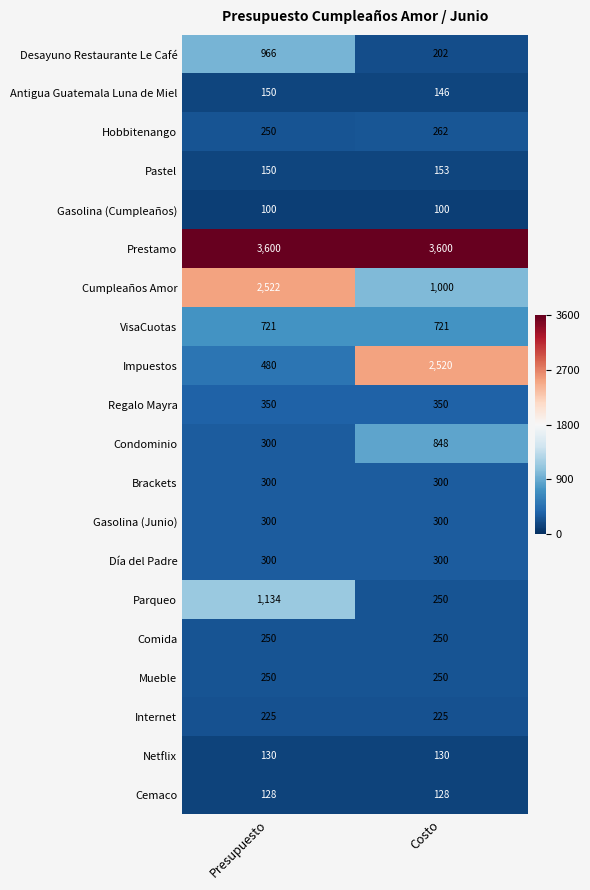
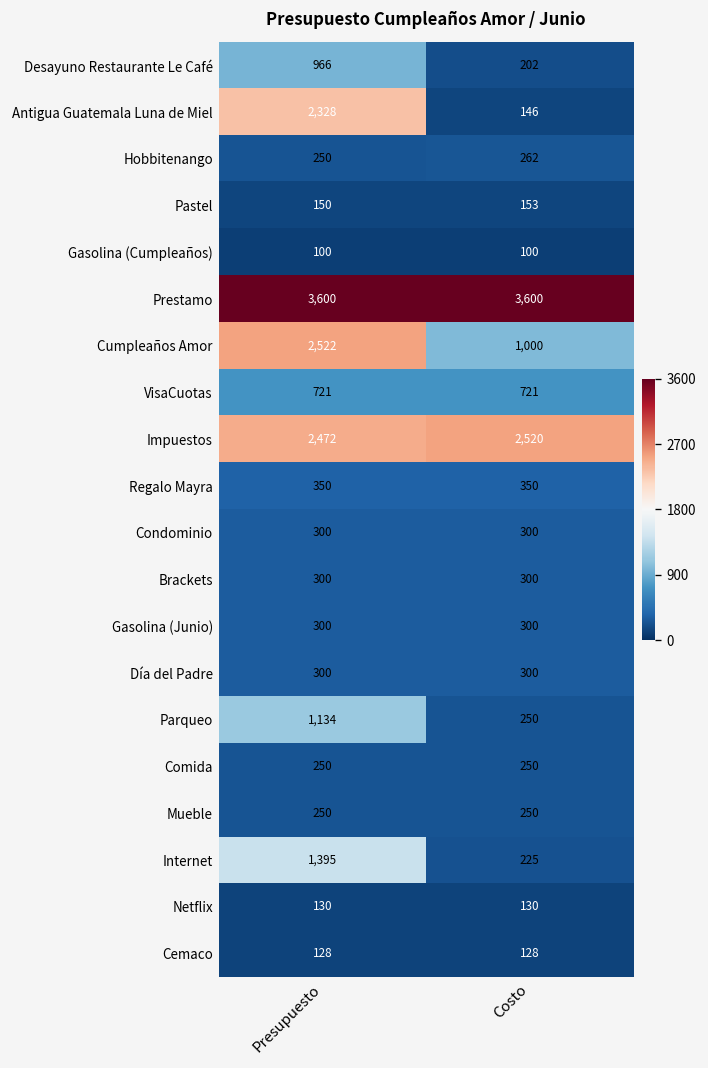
Antigua Guatemala Luna de Miel, Presupuesto: 150 -> 2,328
Impuestos, Presupuesto: 480 -> 2,472
Condominio, Costo: 848 -> 300
Internet, Presupuesto: 225 -> 1,395
